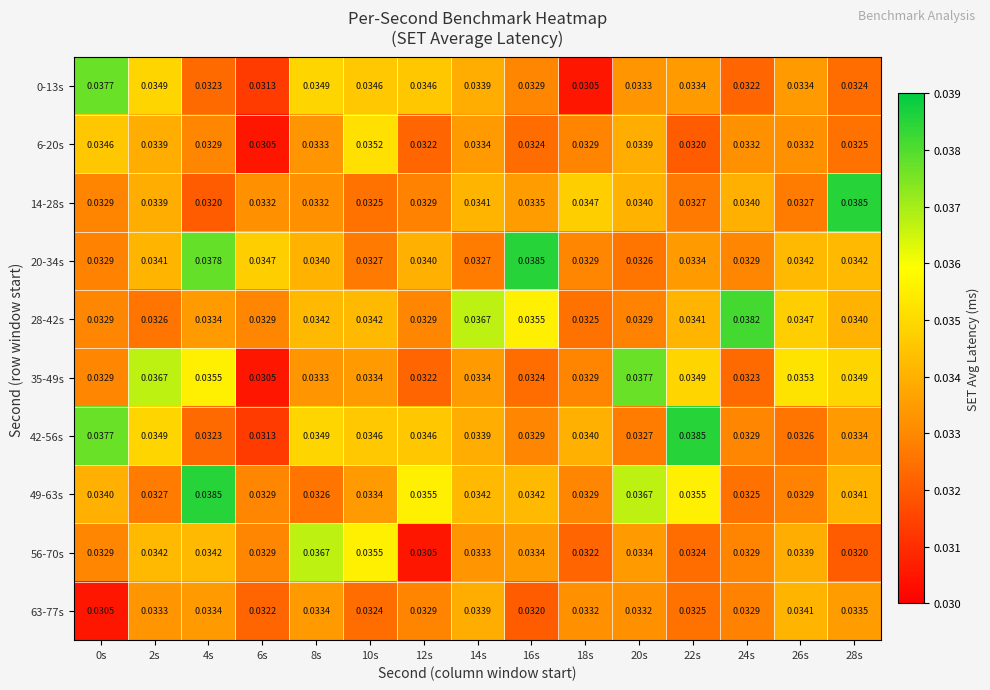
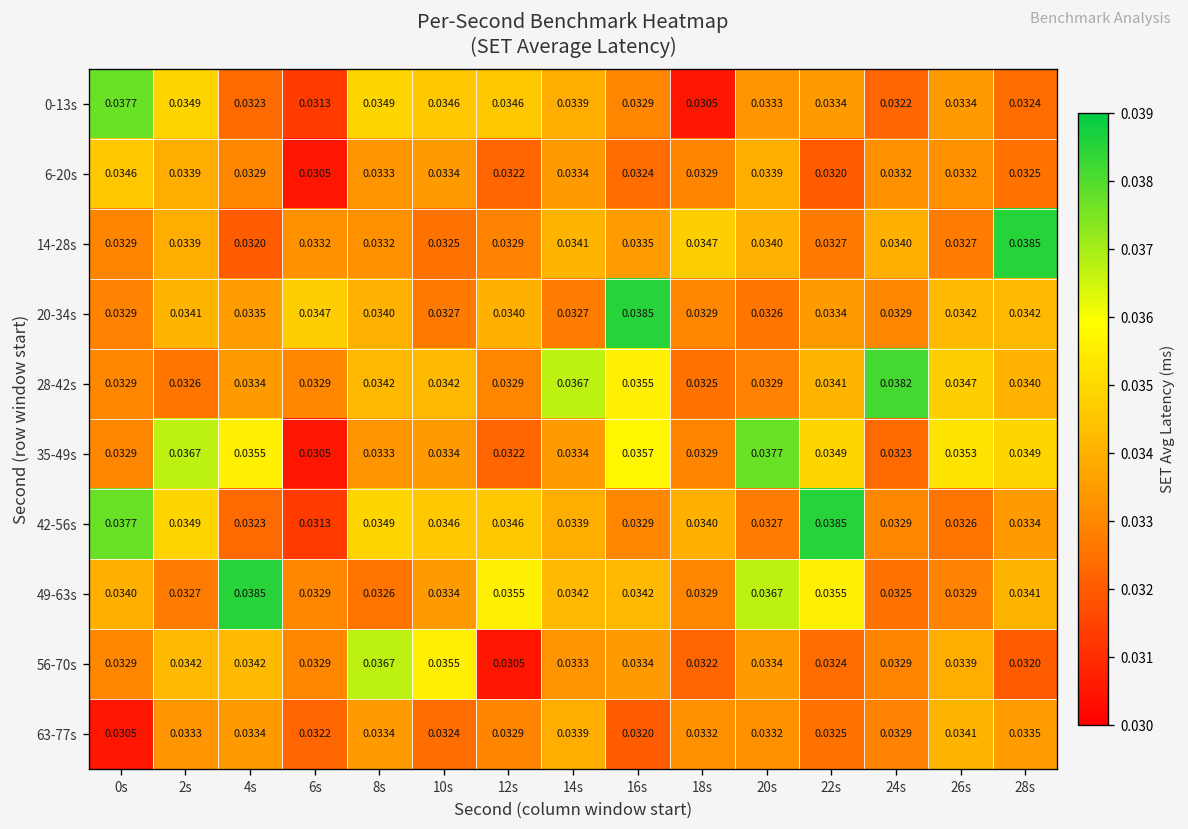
6-20s, 10s: 0.0352 -> 0.0334
20-34s, 4s: 0.0378 -> 0.0335
35-49s, 16s: 0.0324 -> 0.0357
